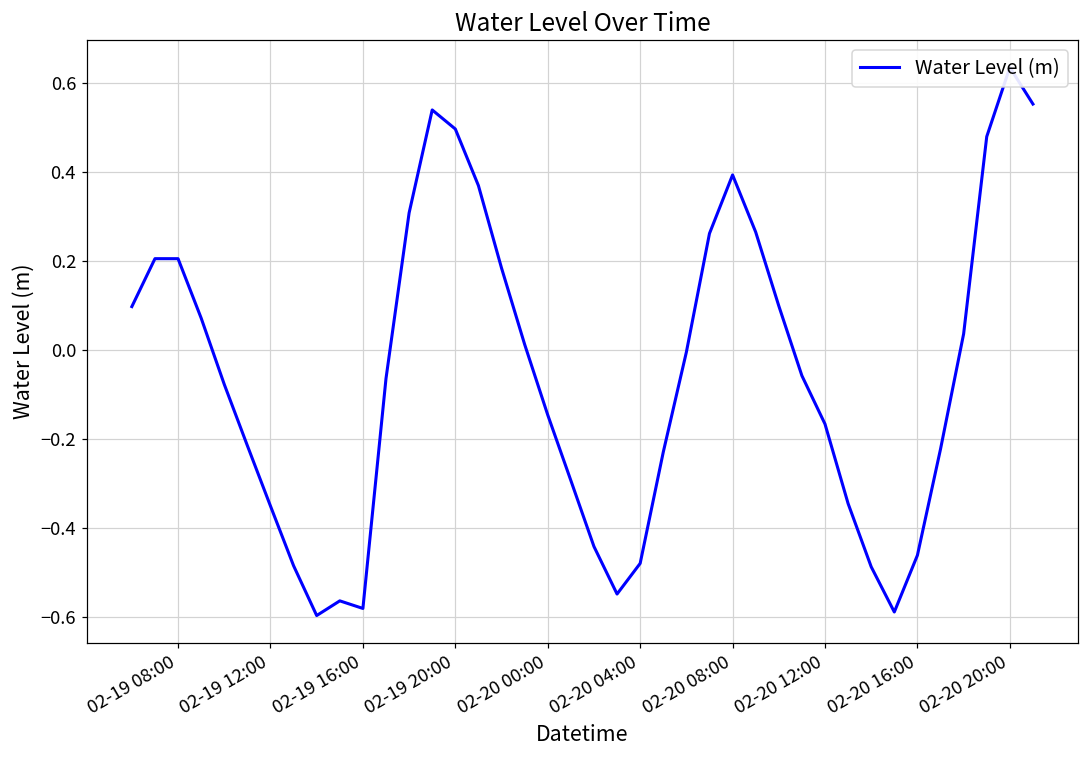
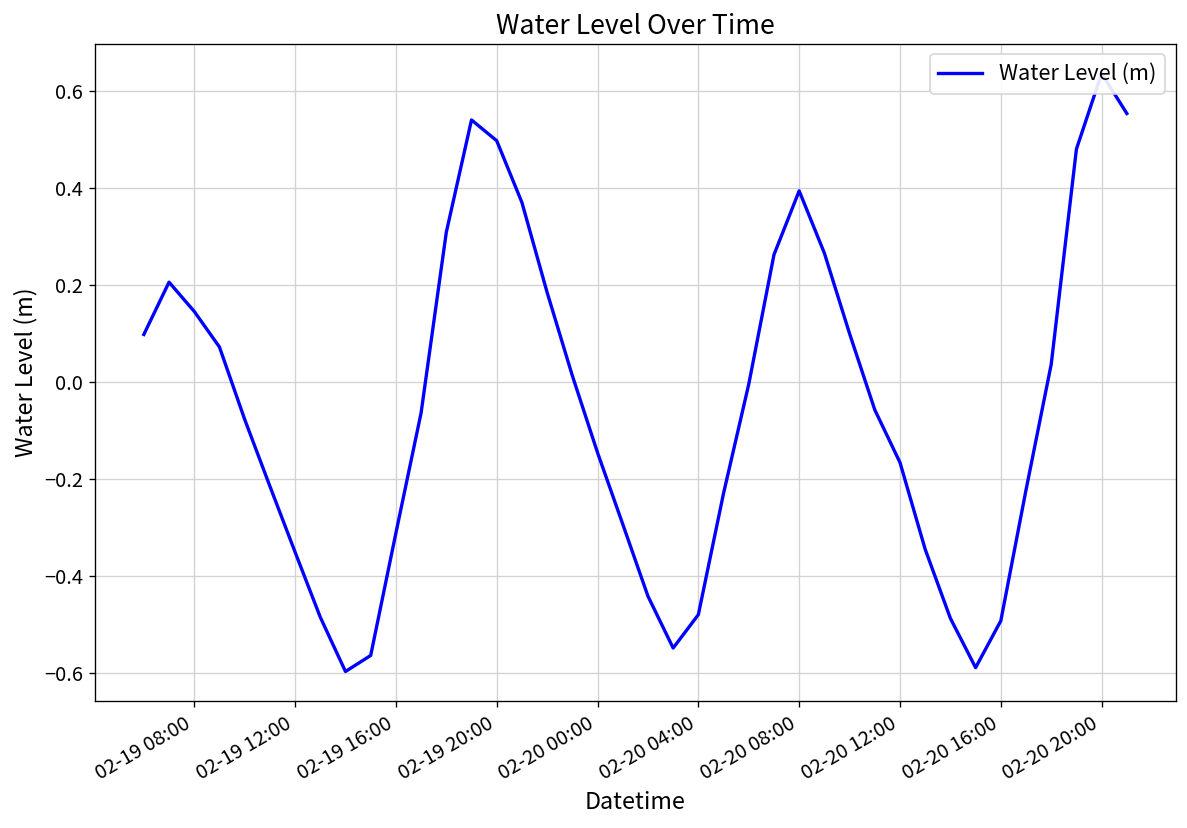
02-19 08:00: 0.21 -> 0.15
02-19 16:00: -0.58 -> -0.31
02-20 16:00: -0.46 -> -0.49
